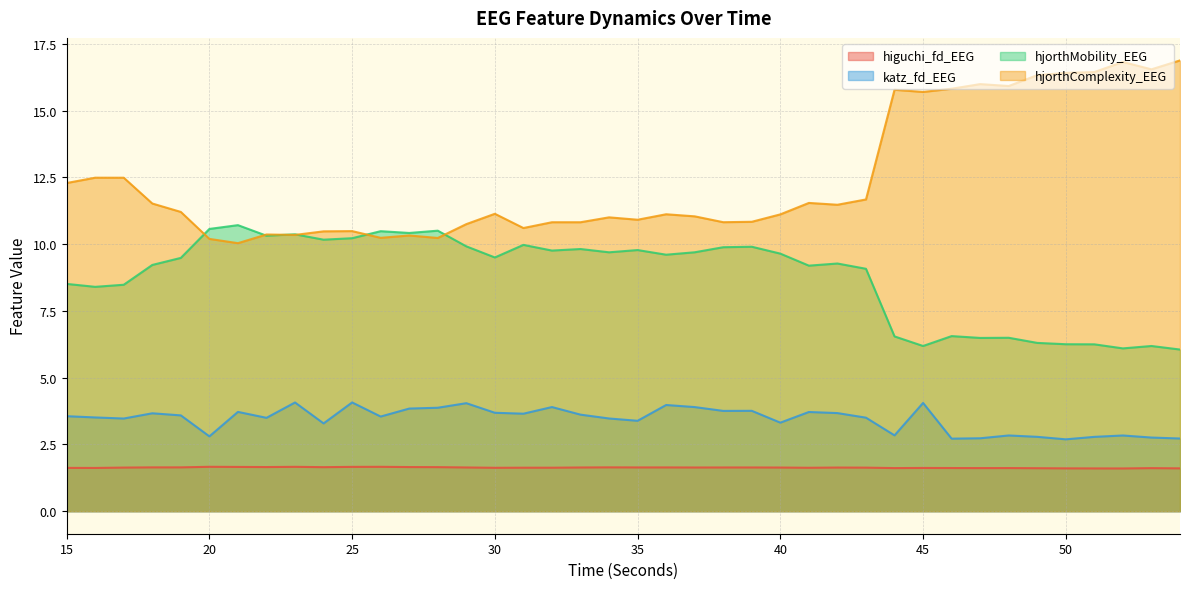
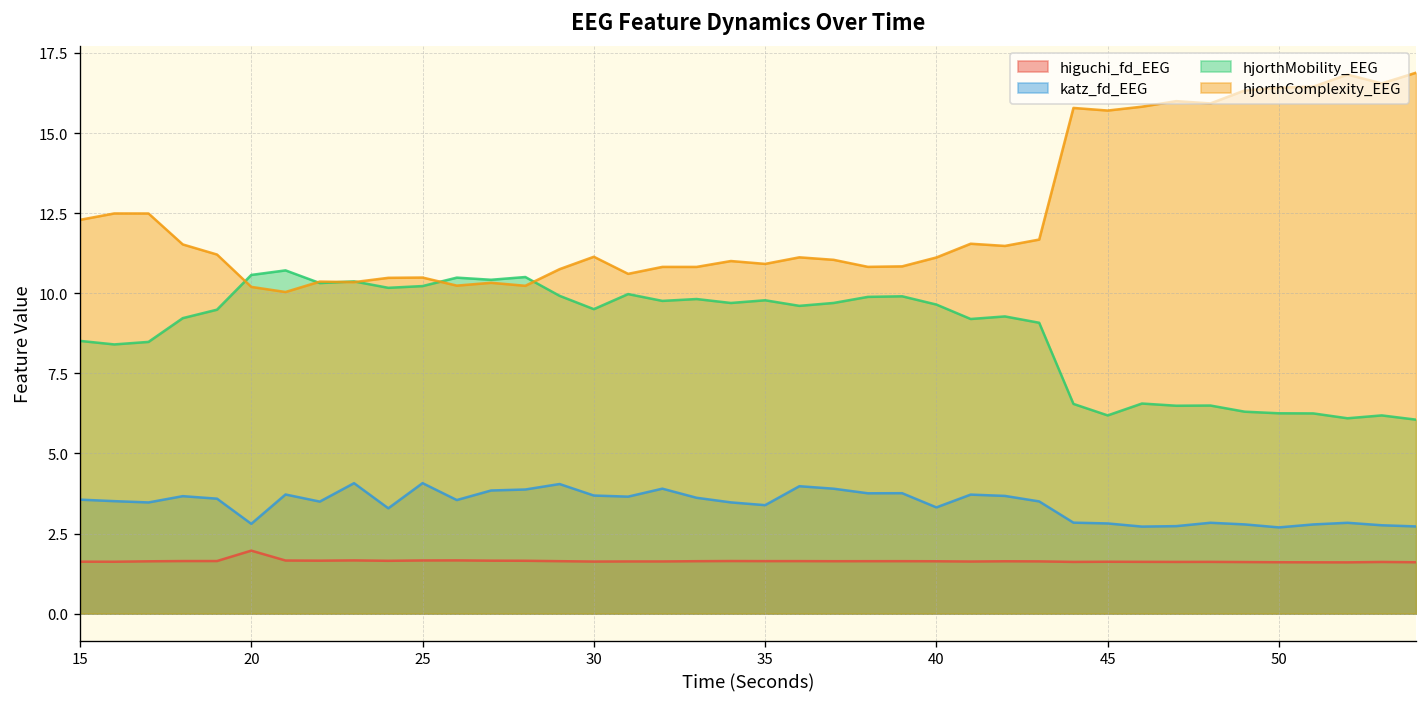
higuchi_fd_EEG, 20: 1.7 -> 2.0
katz_fd_EEG, 45: 4.1 -> 2.8
